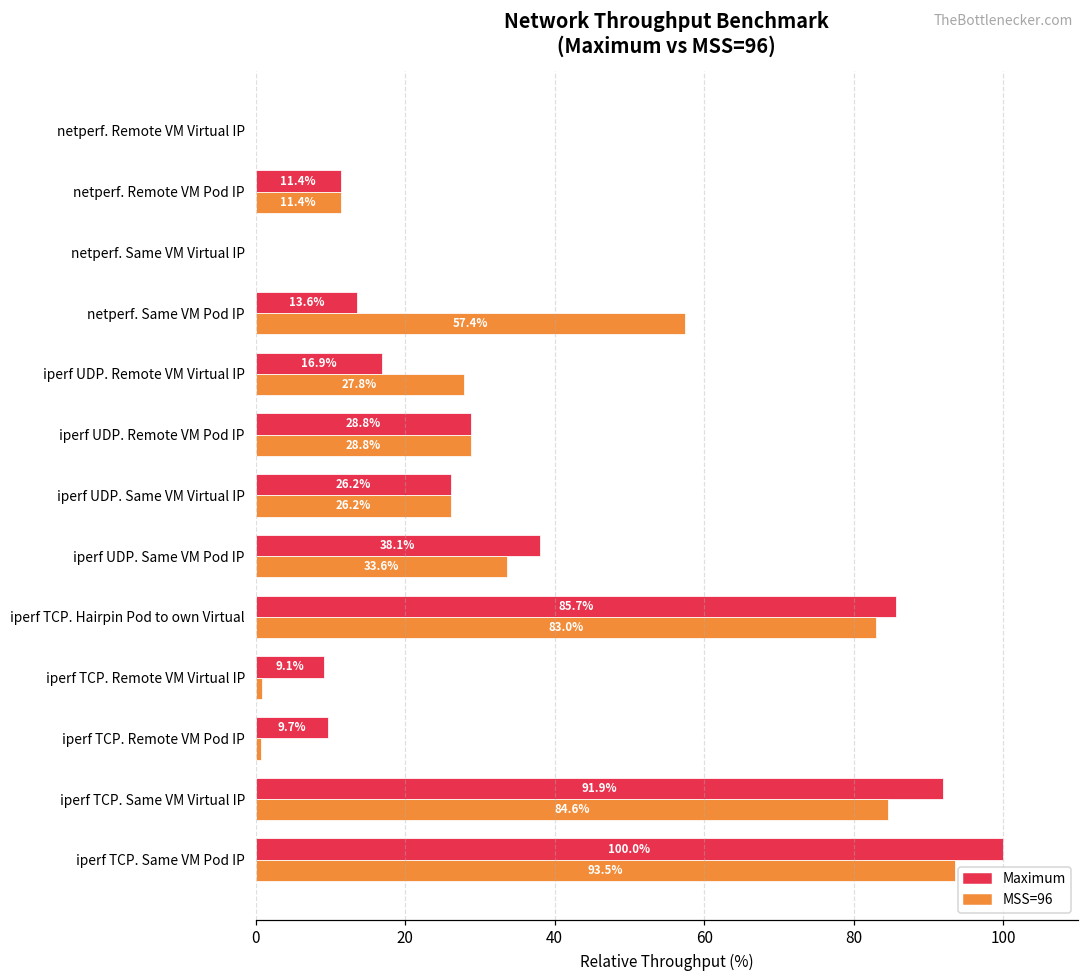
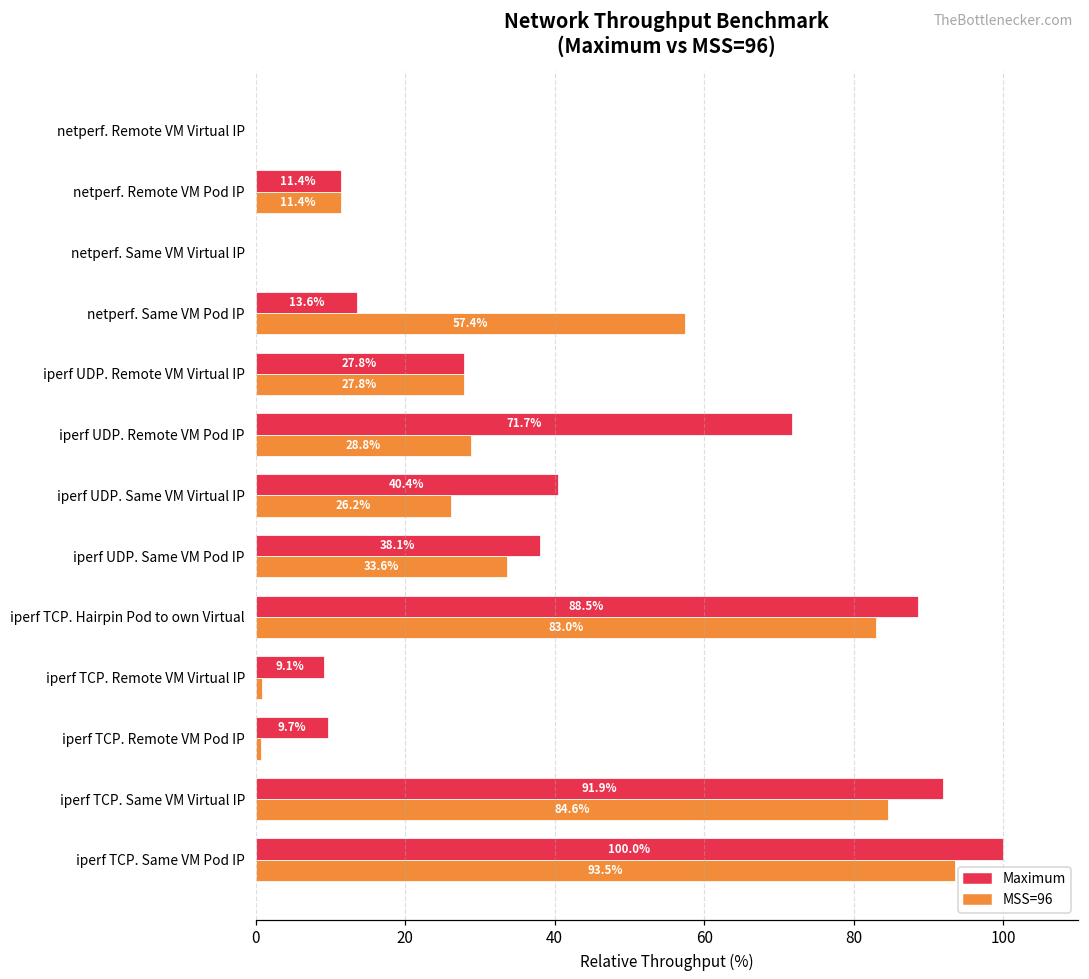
Maximum, iperf UDP. Remote VM Virtual IP: 16.9% -> 27.8%
Maximum, iperf UDP. Remote VM Pod IP: 28.8% -> 71.7%
Maximum, iperf UDP. Same VM Virtual IP: 26.2% -> 40.4%
Maximum, iperf TCP. Hairpin Pod to own Virtual: 85.7% -> 88.5%
